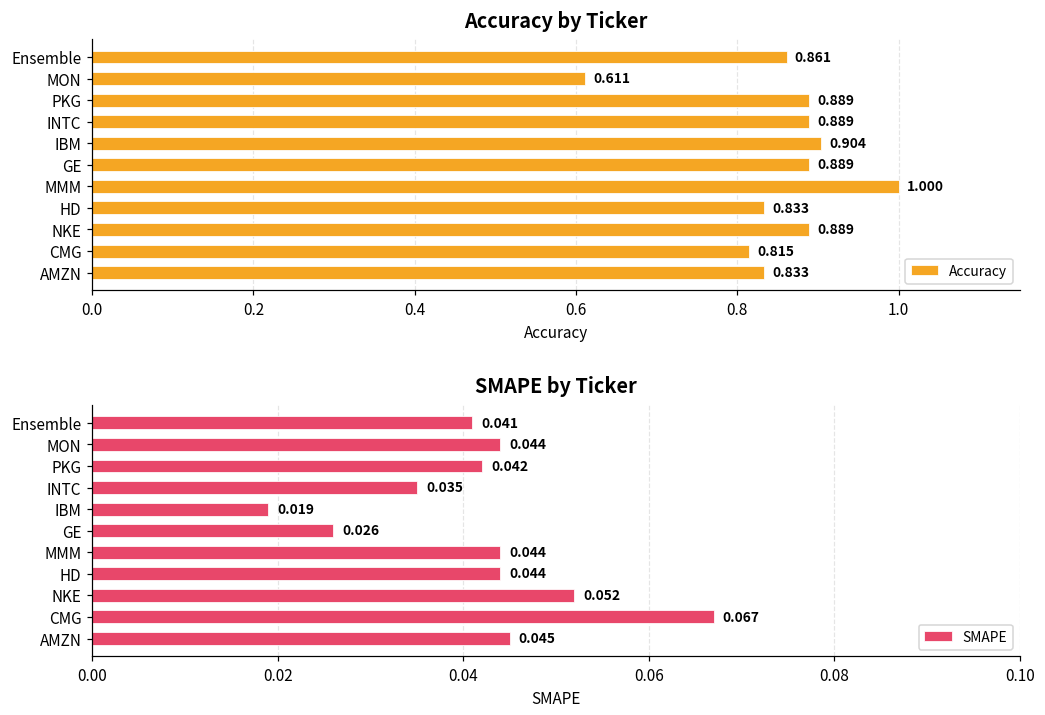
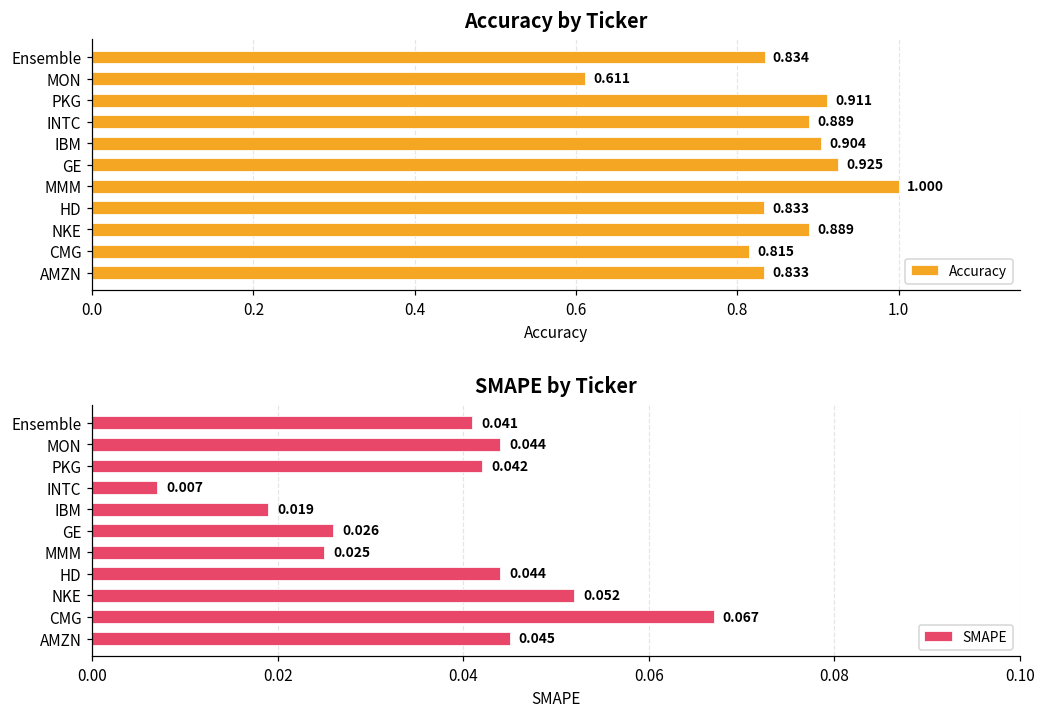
Accuracy by Ticker, Ensemble: 0.861 -> 0.834
Accuracy by Ticker, PKG: 0.889 -> 0.911
Accuracy by Ticker, GE: 0.889 -> 0.925
SMAPE by Ticker, INTC: 0.035 -> 0.007
SMAPE by Ticker, MMM: 0.044 -> 0.025
